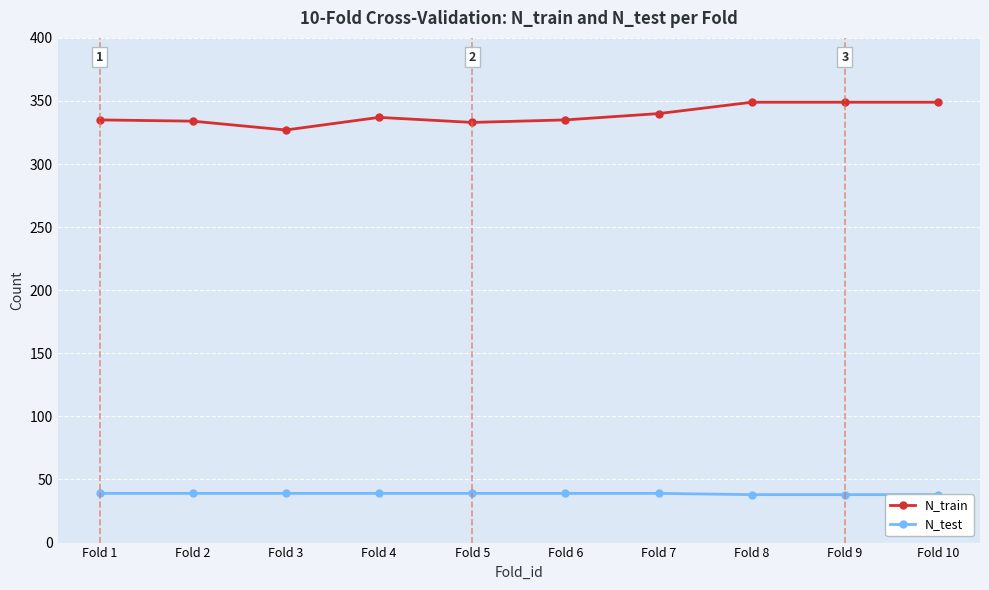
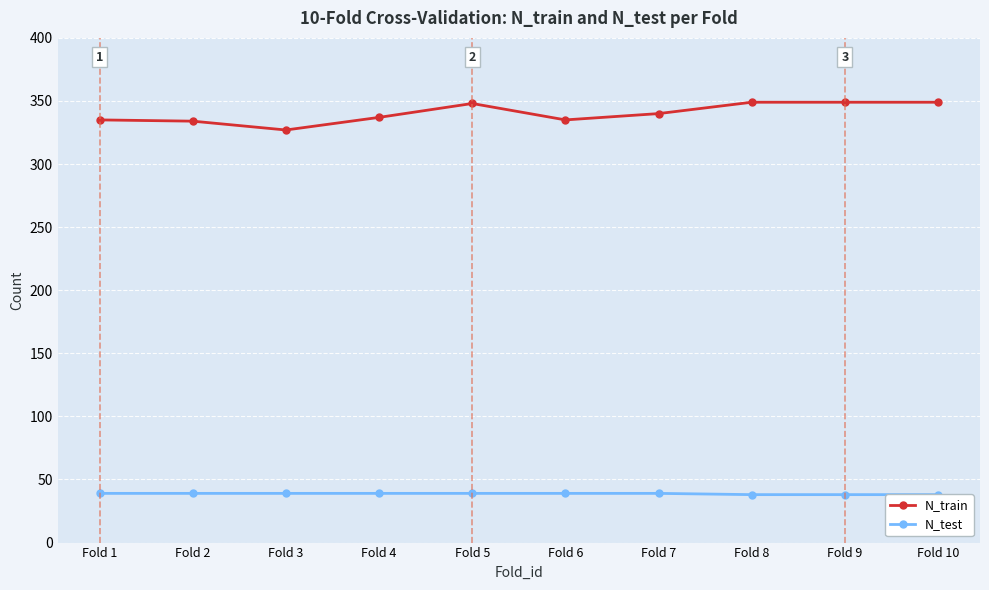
N_train, Fold 5: 333 -> 348
